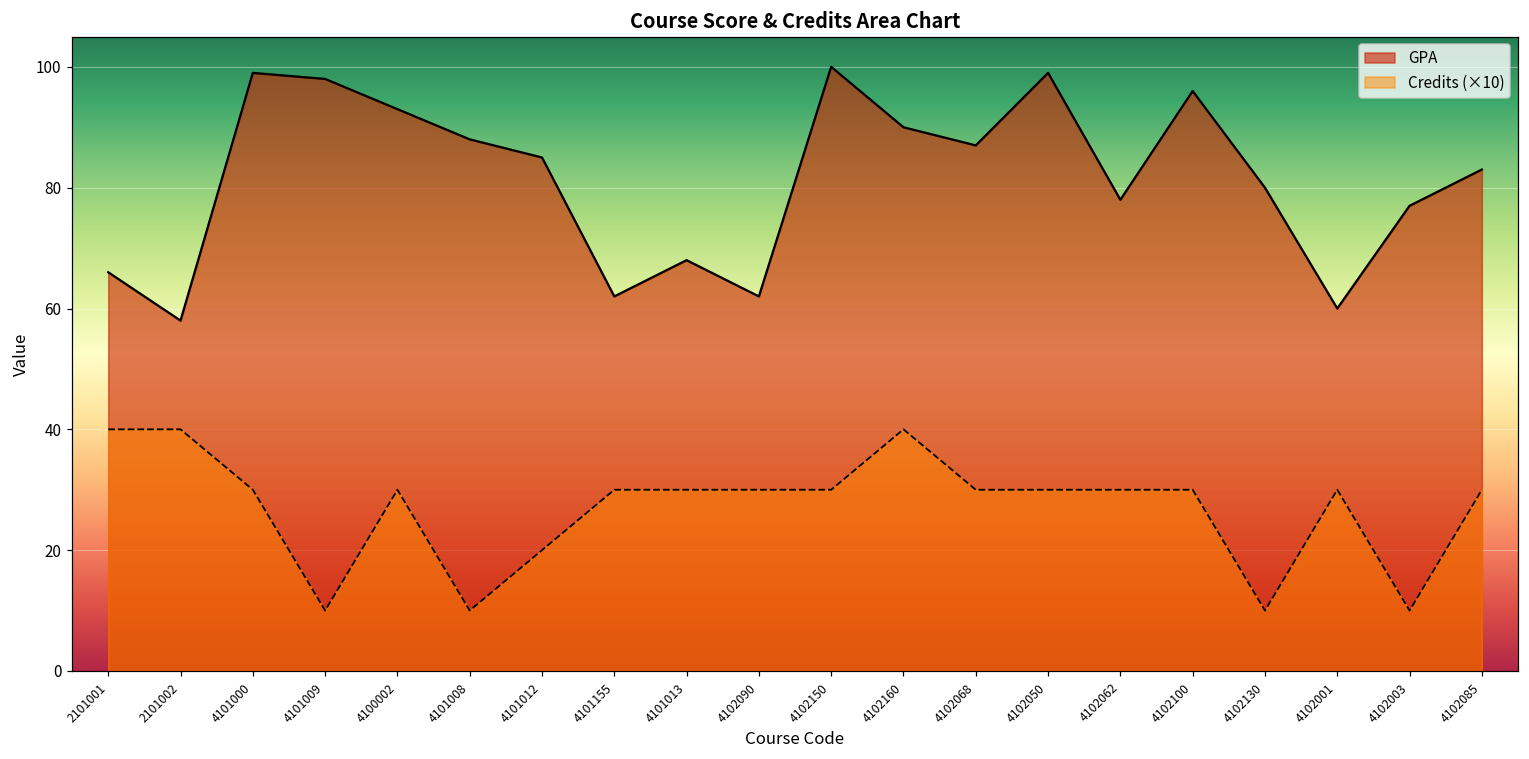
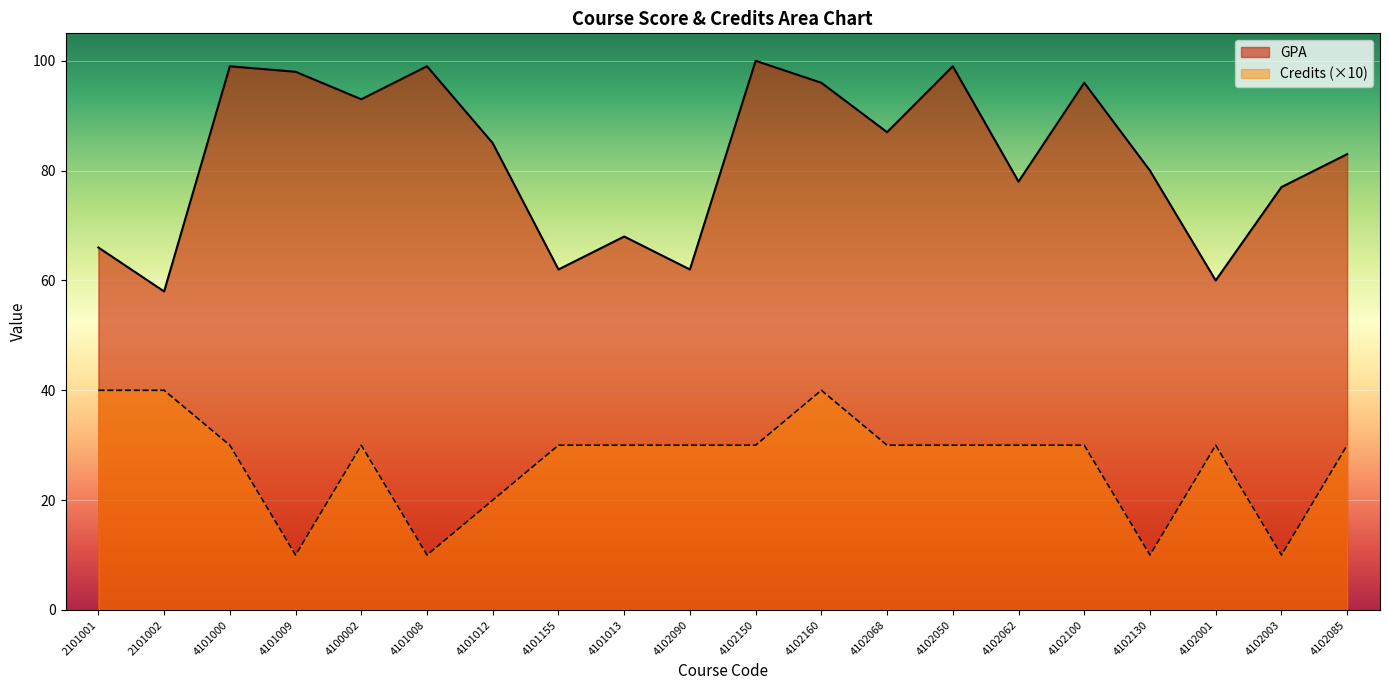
GPA, 4101008: 88 -> 99
GPA, 4102160: 90 -> 96
